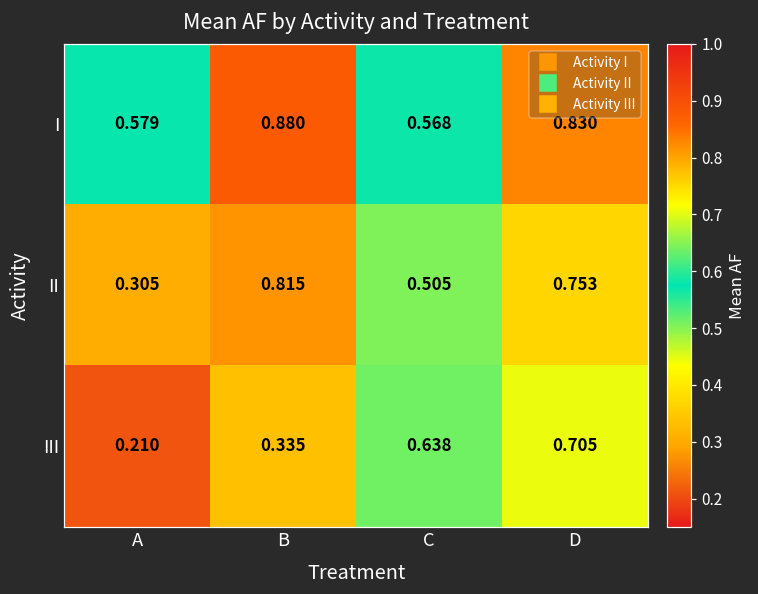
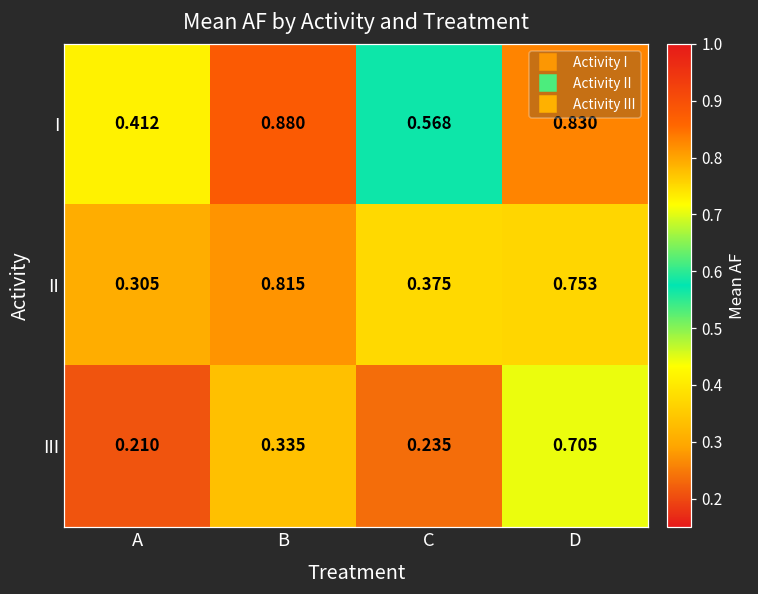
I, A: 0.579 -> 0.412
II, C: 0.505 -> 0.375
III, C: 0.638 -> 0.235
